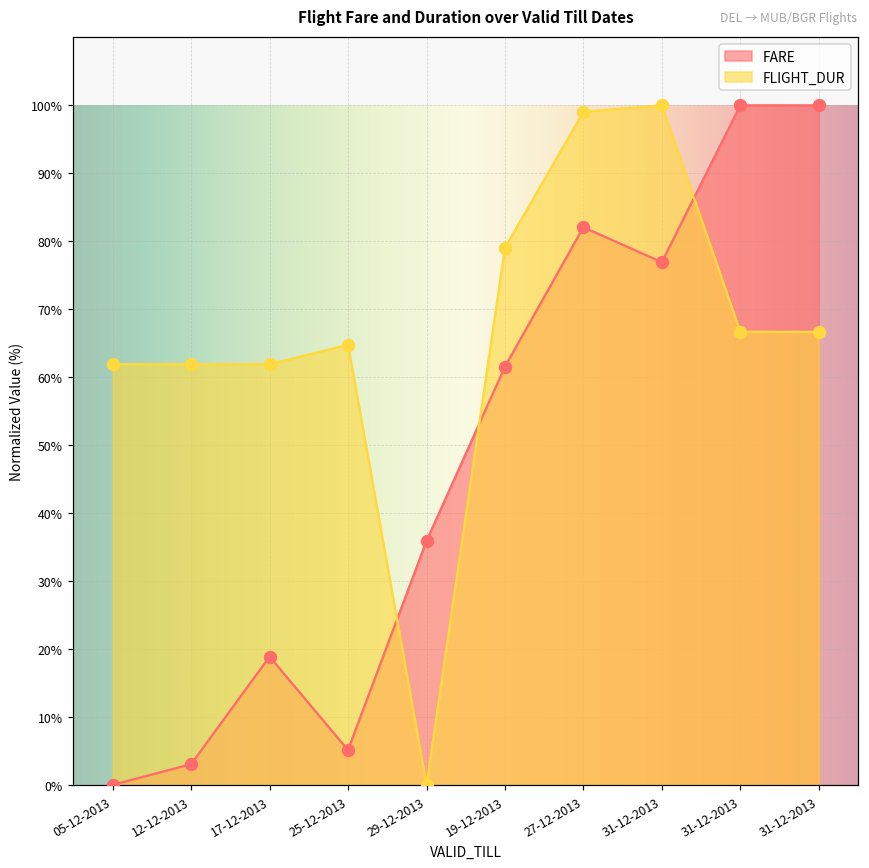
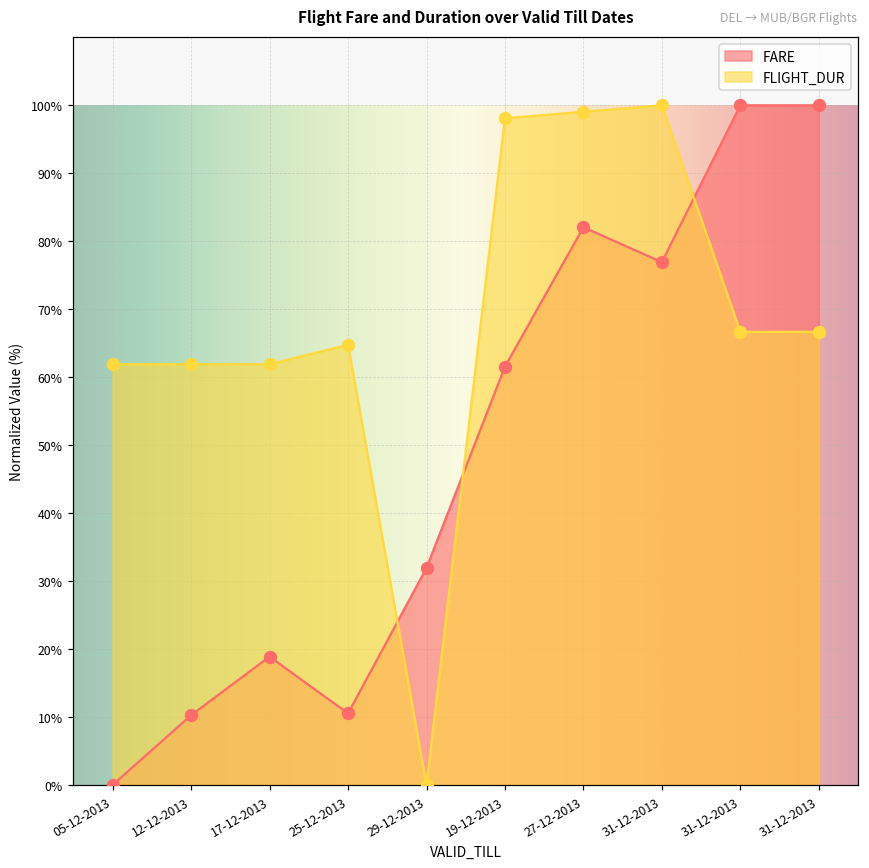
FARE, 12-12-2013: 3% -> 10%
FARE, 25-12-2013: 5% -> 11%
FARE, 29-12-2013: 36% -> 32%
FLIGHT_DUR, 19-12-2013: 79% -> 98%
